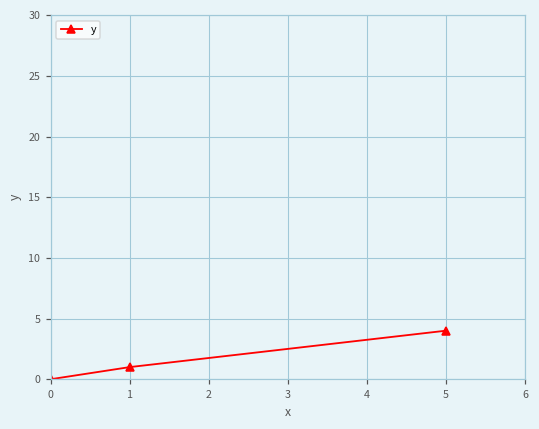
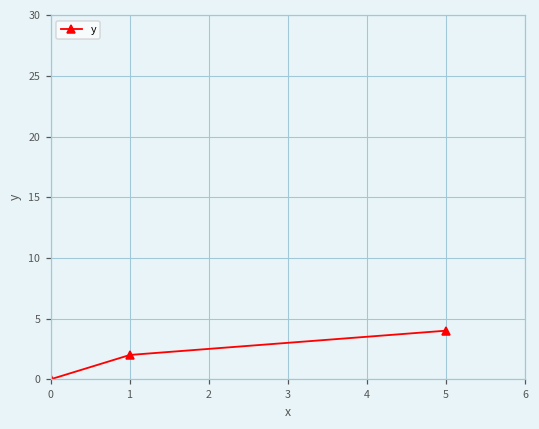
1: 1 -> 2
